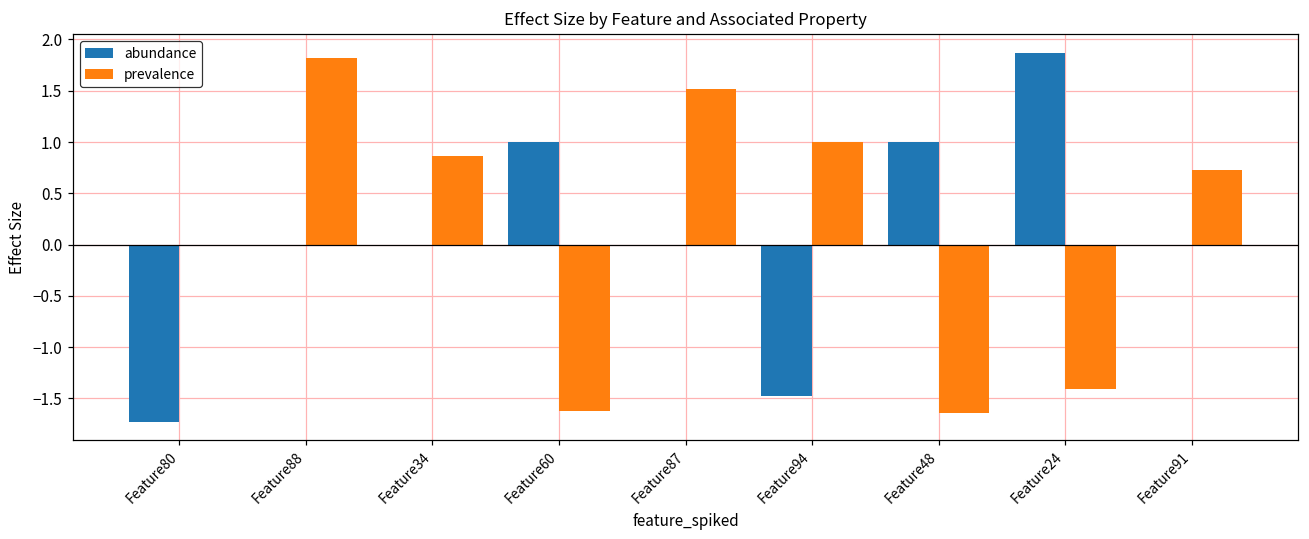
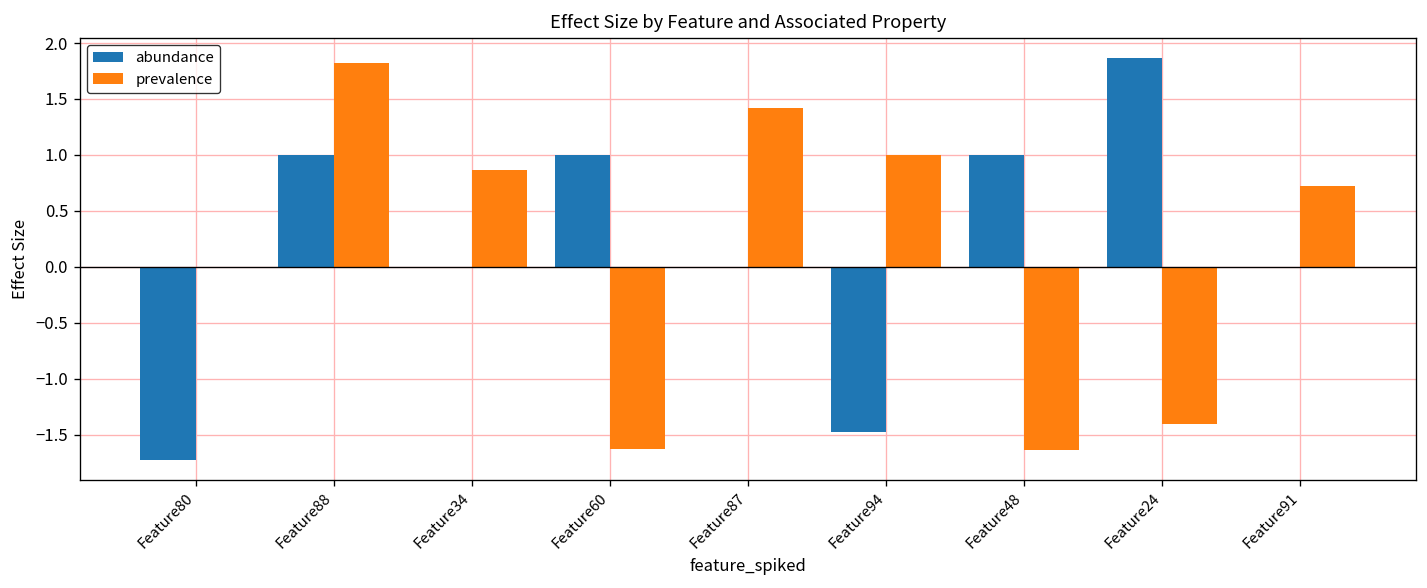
abundance, Feature88: 0 -> 1
prevalence, Feature87: 1.5 -> 1.4
